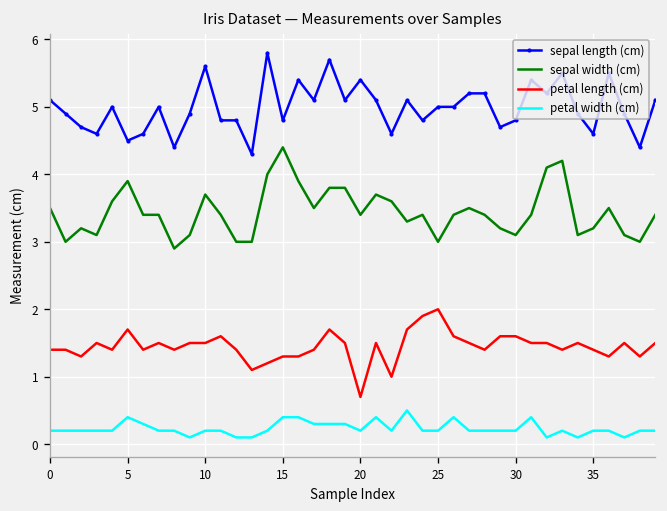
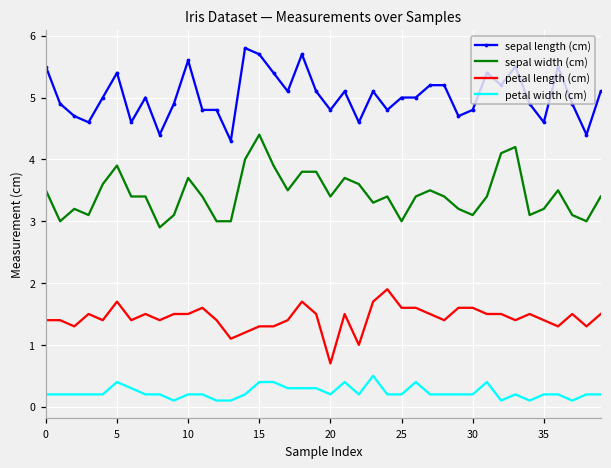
sepal length (cm), 0: 5.1 -> 5.5
sepal length (cm), 5: 4.5 -> 5.4
sepal length (cm), 15: 4.8 -> 5.7
sepal length (cm), 20: 5.4 -> 4.8
petal length (cm), 25: 2.0 -> 1.6
